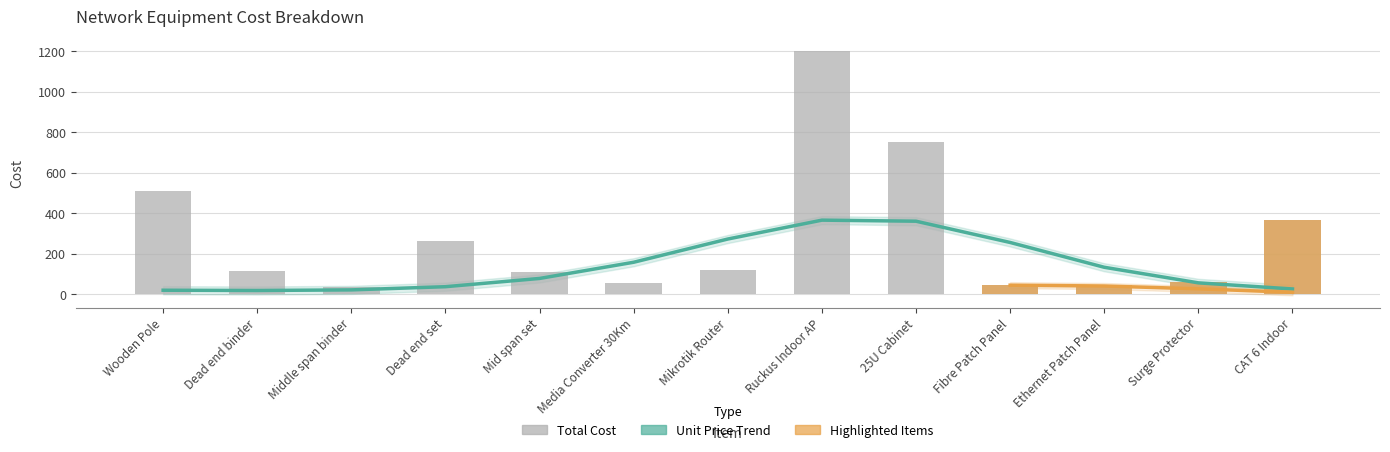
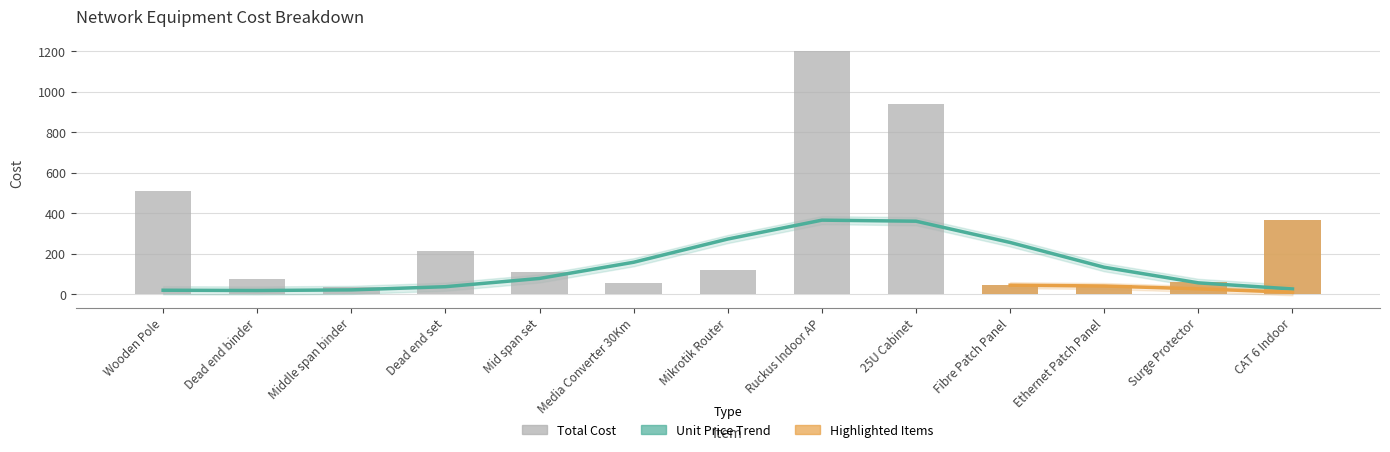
Total Cost, Dead end binder: 110 -> 70
Total Cost, Dead end set: 260 -> 220
Total Cost, 25U Cabinet: 750 -> 940
